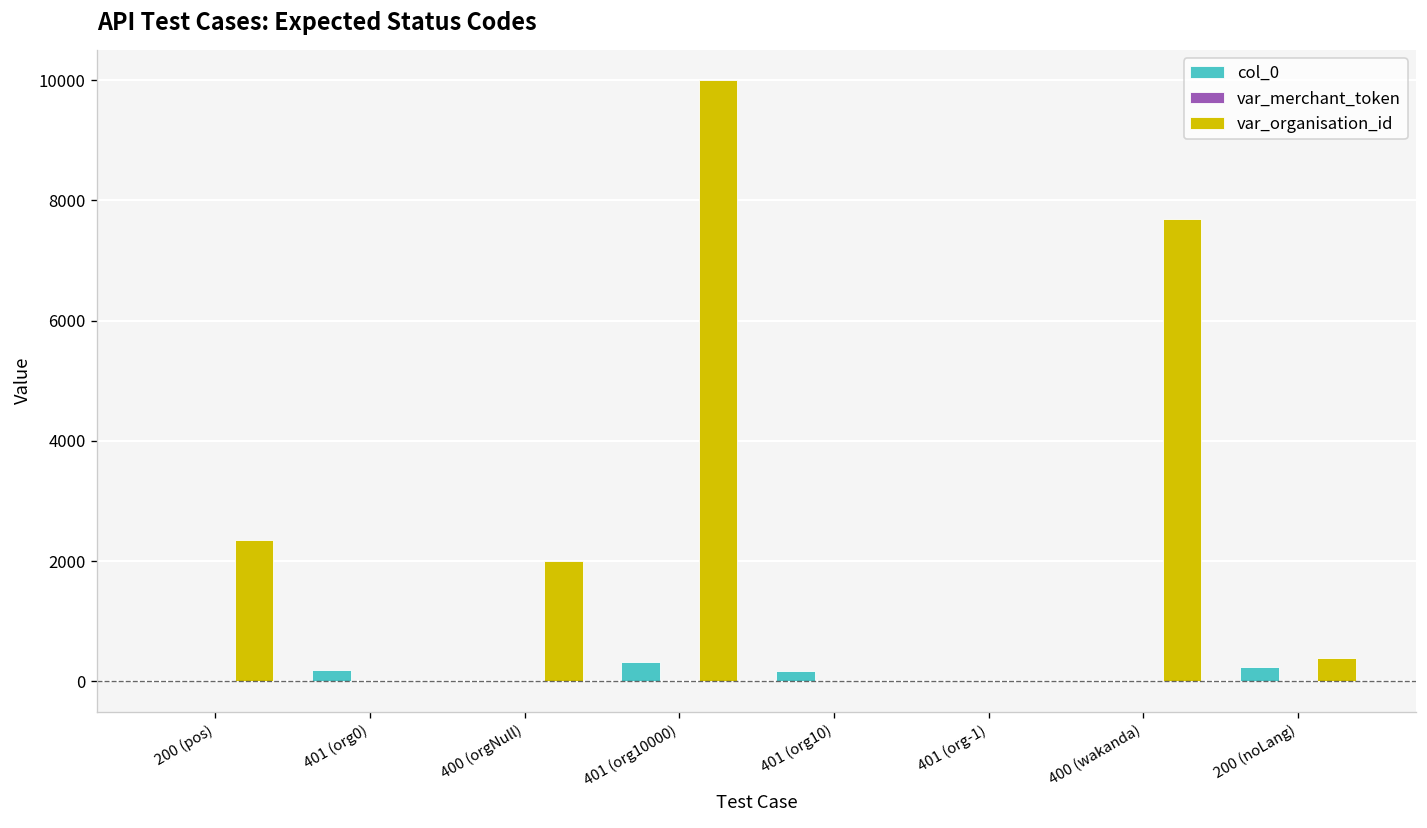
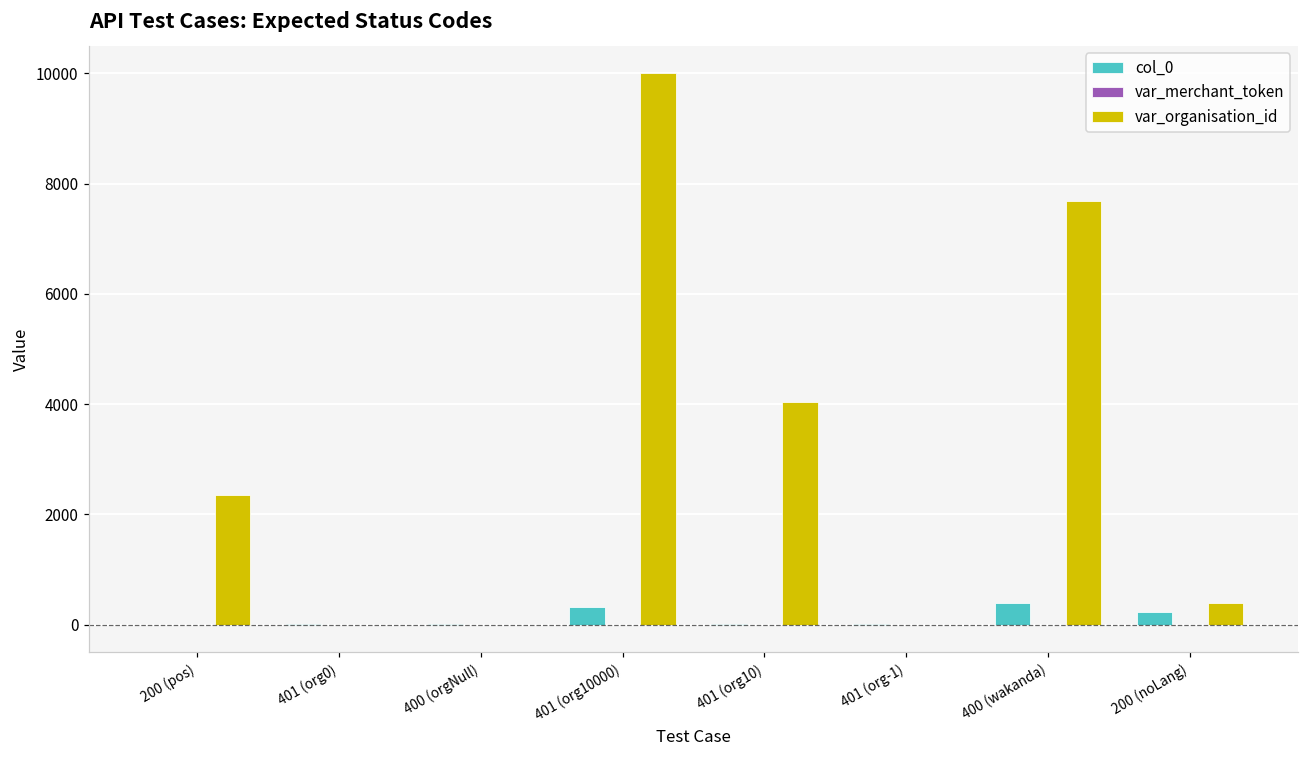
col_0, 401 (org0): 200 -> 0
var_organisation_id, 400 (orgNull): 2000 -> 0
col_0, 401 (org10): 200 -> 0
var_organisation_id, 401 (org10): 0 -> 4000
col_0, 400 (wakanda): 0 -> 400
